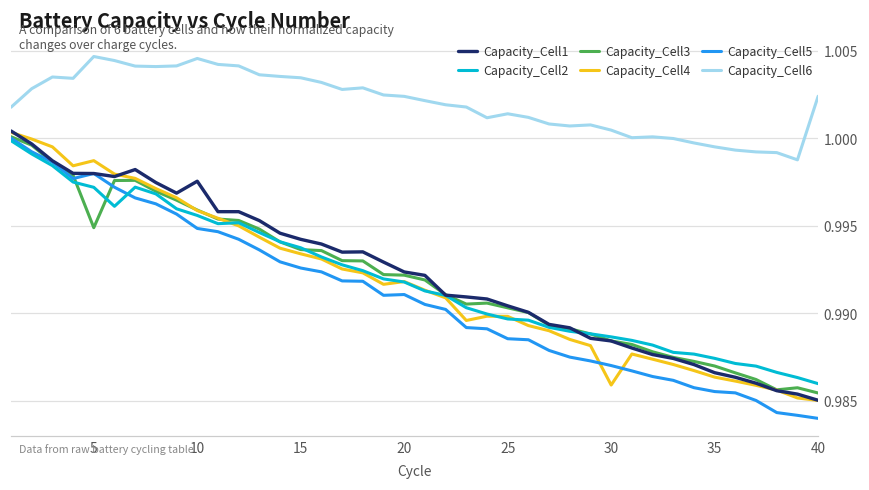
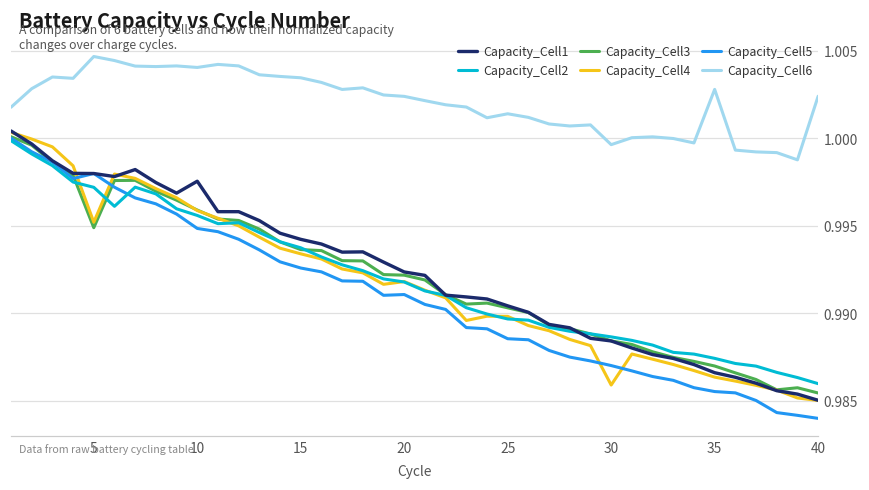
Capacity_Cell4, 5: 0.9987 -> 0.9952
Capacity_Cell6, 10: 1.0046 -> 1.0041
Capacity_Cell6, 30: 1.0005 -> 0.9996
Capacity_Cell6, 35: 0.9995 -> 1.0028
